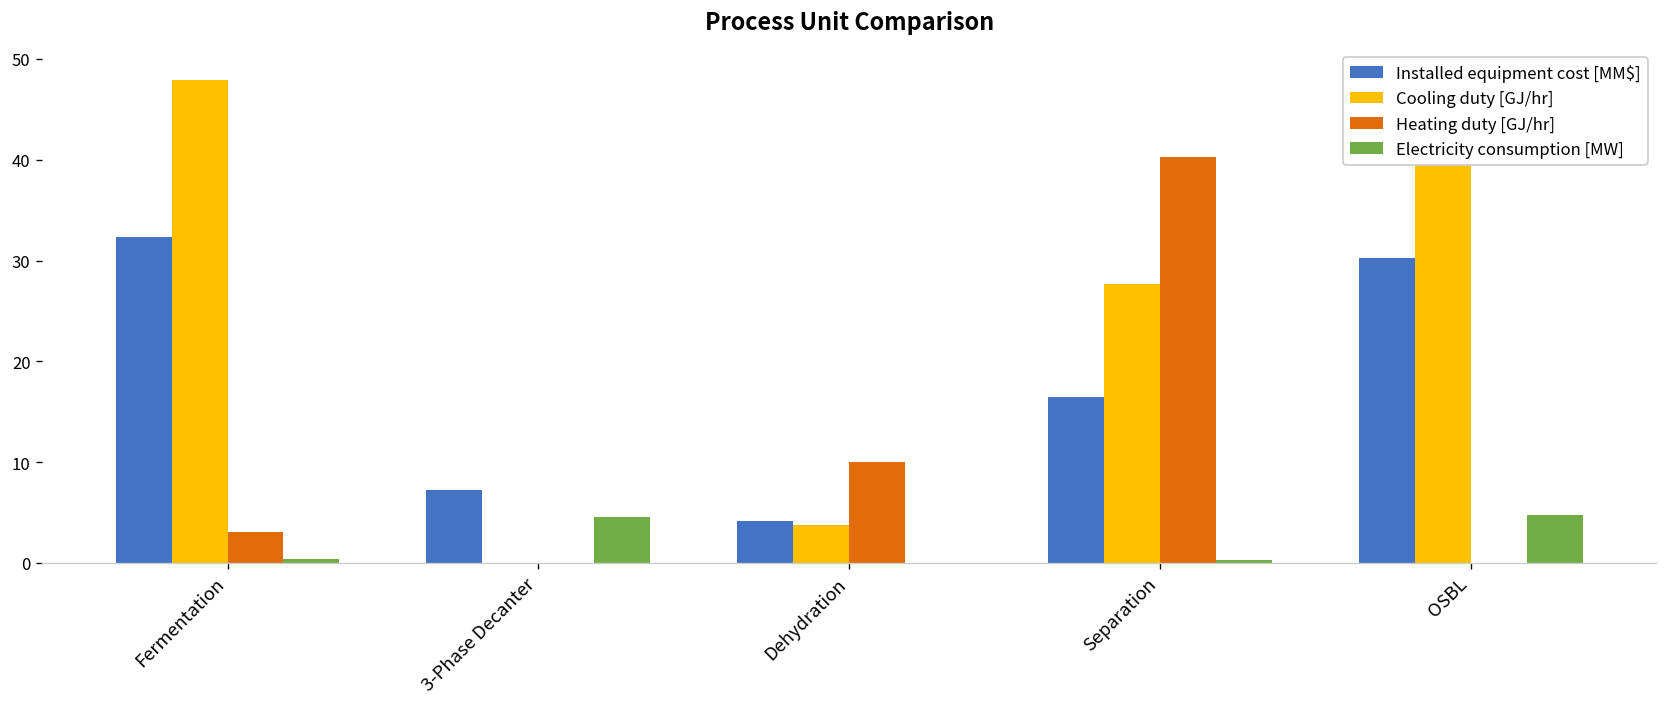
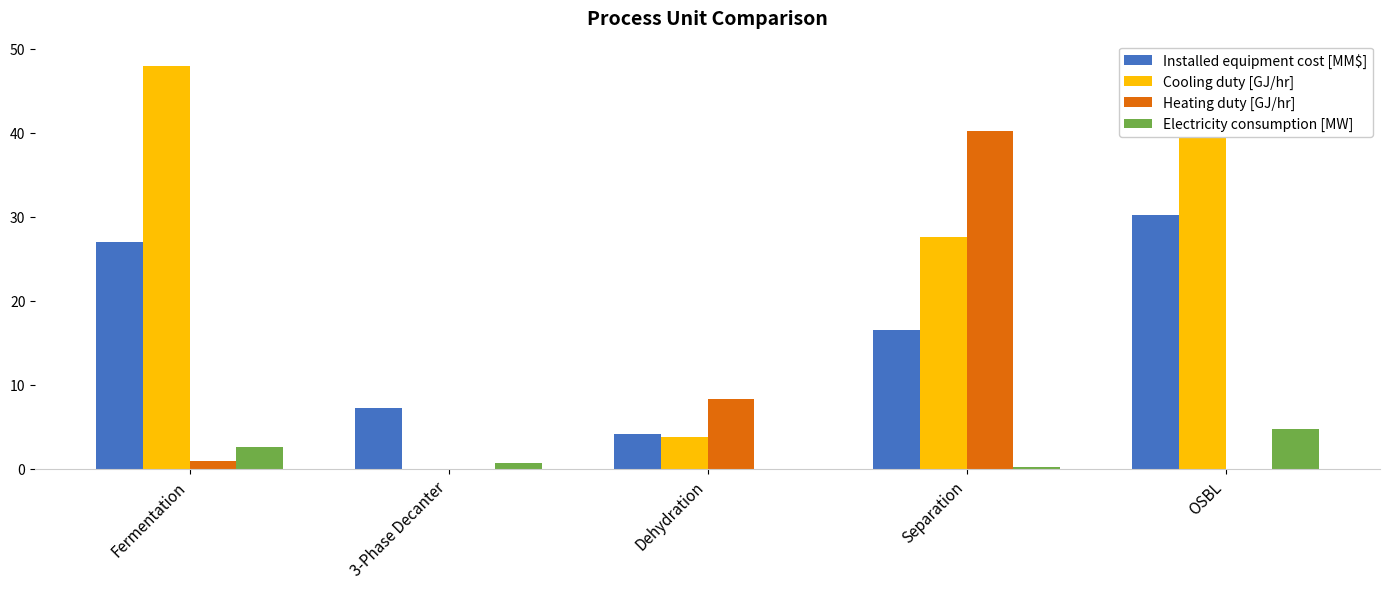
Installed equipment cost [MM$], Fermentation: 32 -> 27
Heating duty [GJ/hr], Fermentation: 3 -> 1
Electricity consumption [MW], Fermentation: 0 -> 3
Electricity consumption [MW], 3-Phase Decanter: 5 -> 1
Heating duty [GJ/hr], Dehydration: 10 -> 8
